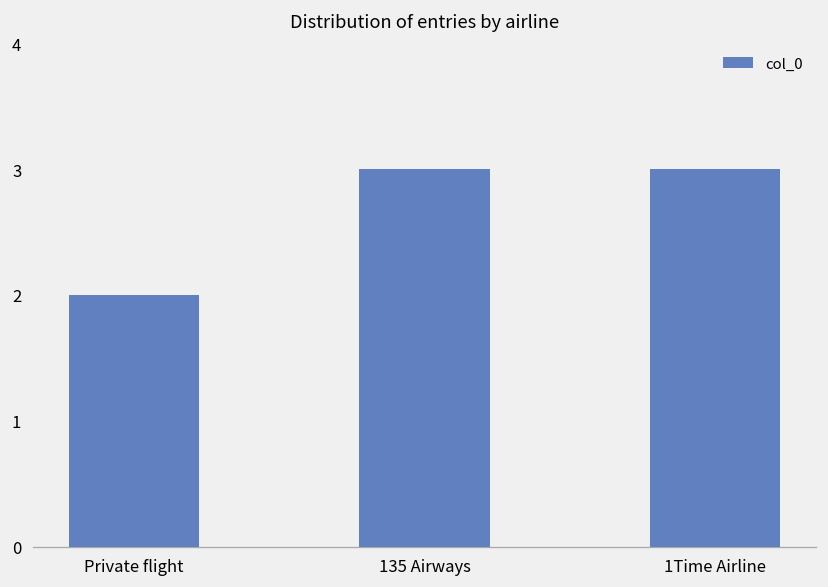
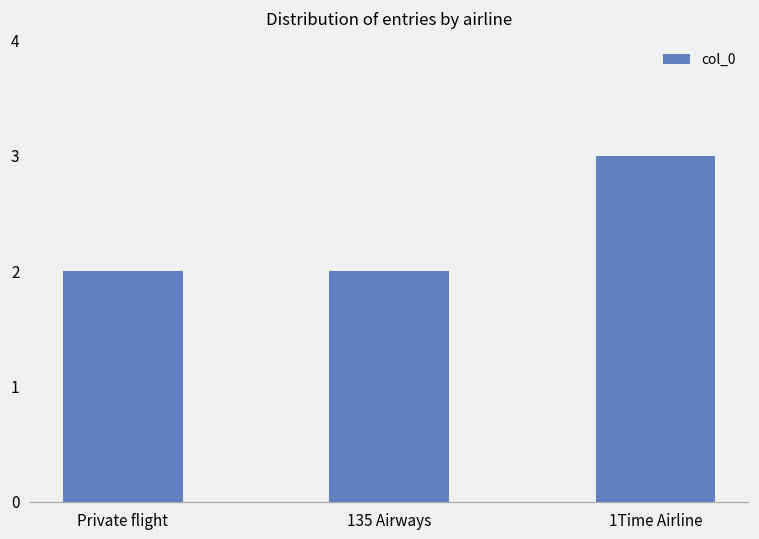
135 Airways: 3 -> 2
